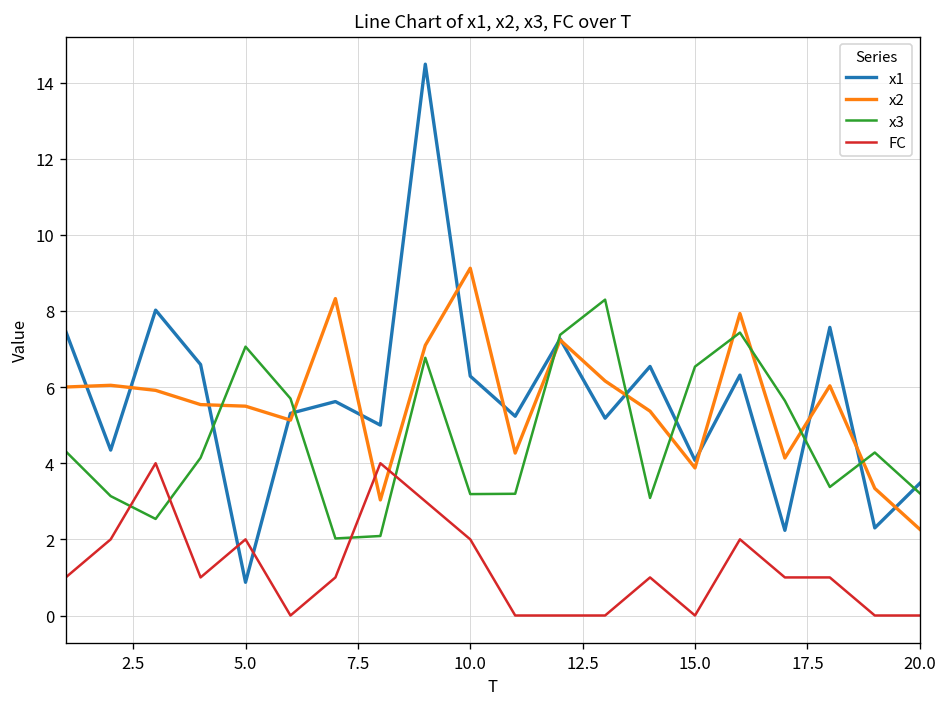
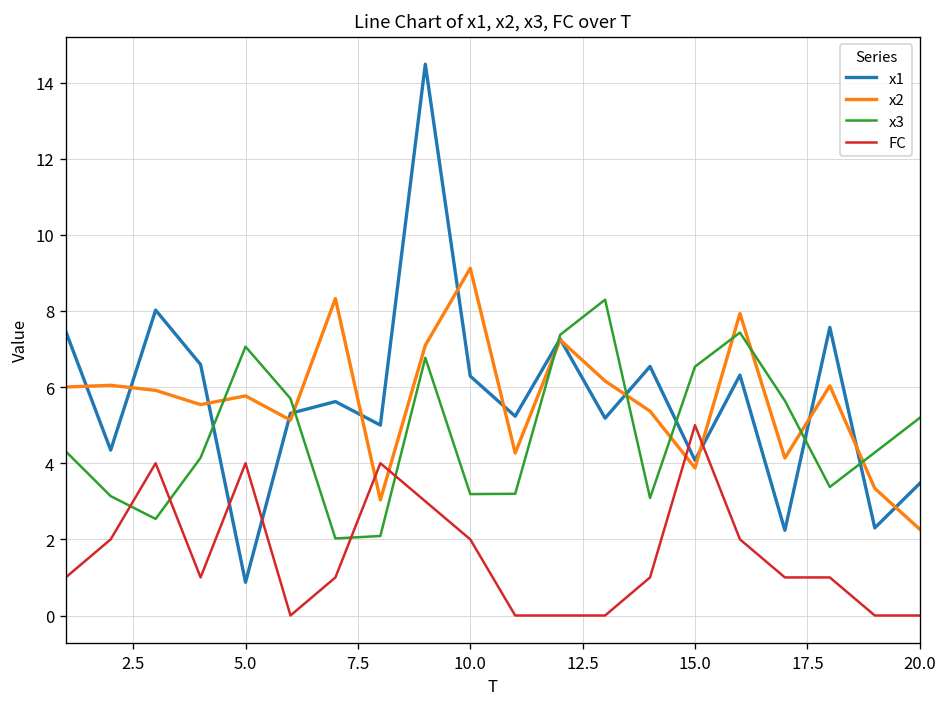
x2, 5.0: 5.5 -> 5.8
FC, 5.0: 2 -> 4
FC, 15.0: 0 -> 5
x3, 20.0: 3.2 -> 5.2
